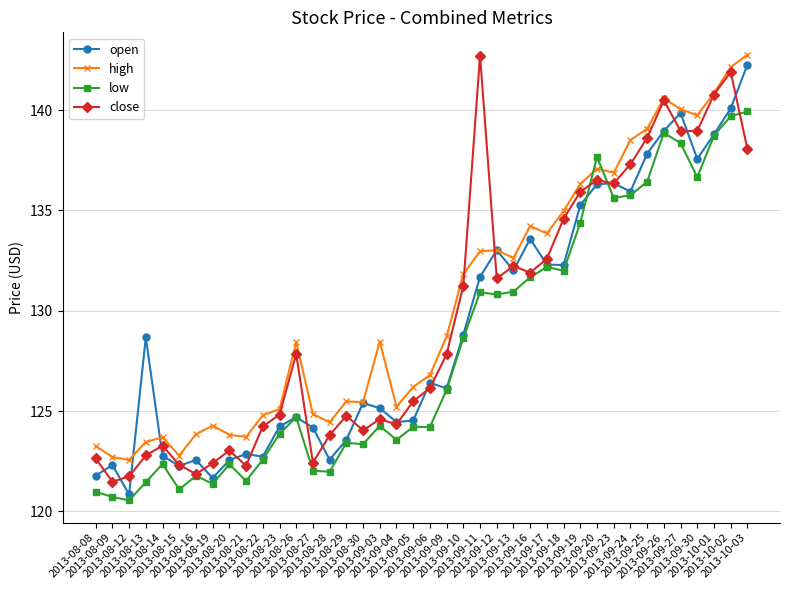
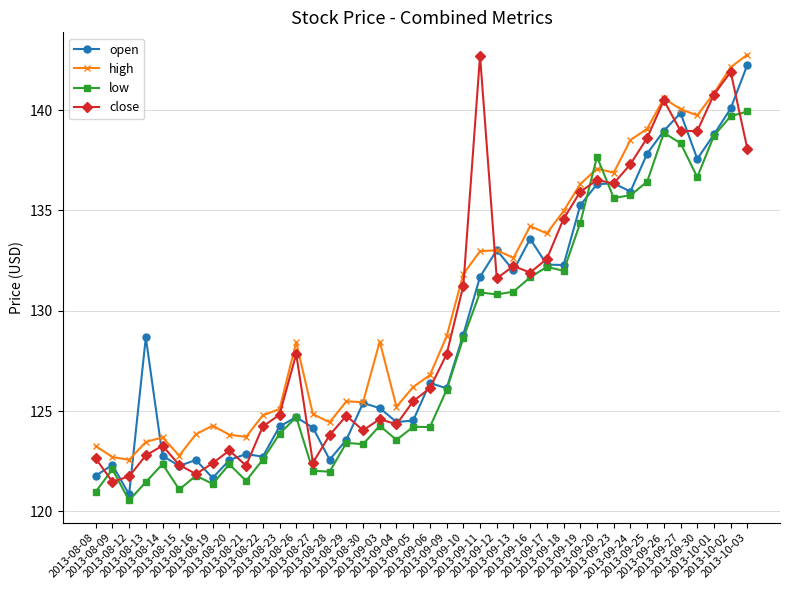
low, 2013-08-09: 120.7 -> 122.1
